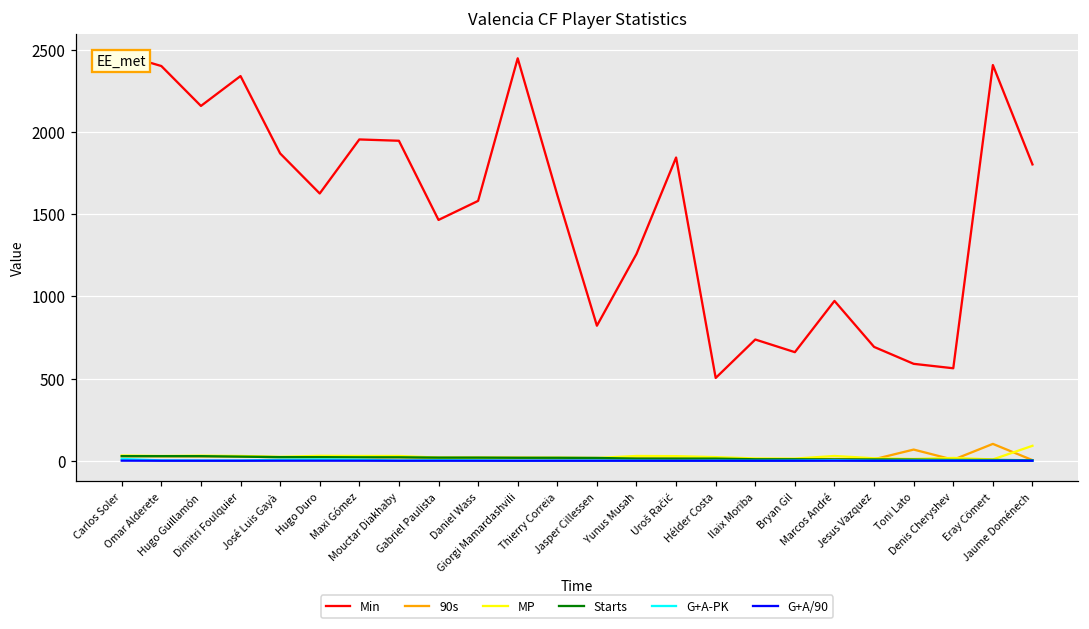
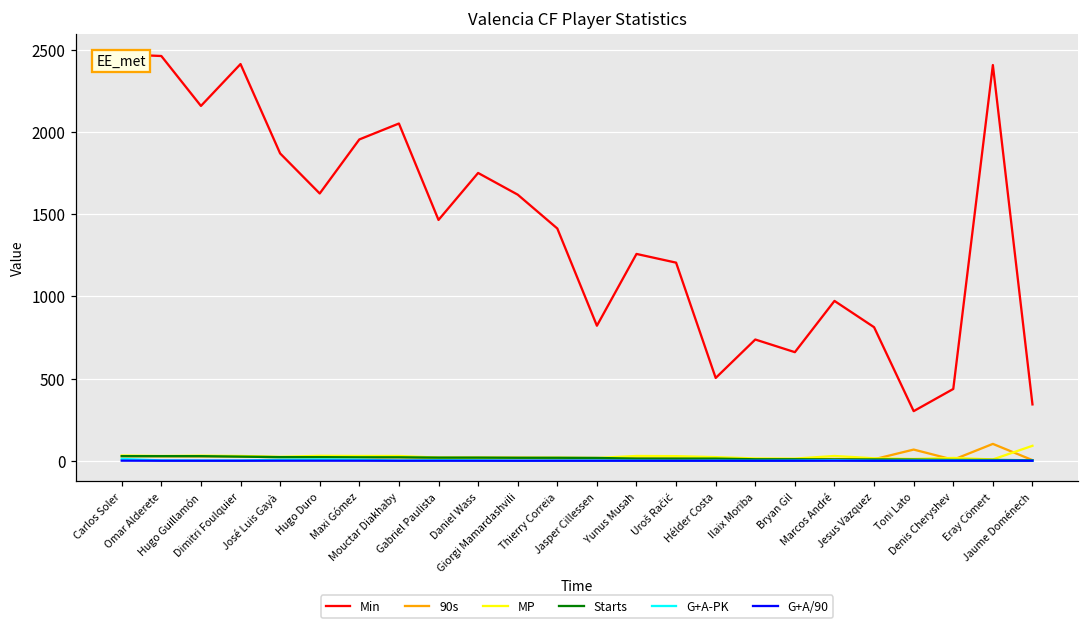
Min, Omar Alderete: 2400 -> 2460
Min, Dimitri Foulquier: 2340 -> 2420
Min, Mouctar Diakhaby: 1950 -> 2050
Min, Daniel Wass: 1580 -> 1750
Min, Giorgi Mamardashvili: 2450 -> 1620
Min, Thierry Correia: 1620 -> 1410
Min, Uroš Račić: 1850 -> 1210
Min, Jesus Vazquez: 690 -> 810
Min, Toni Lato: 590 -> 300
Min, Denis Cheryshev: 560 -> 440
Min, Jaume Doménech: 1800 -> 340
